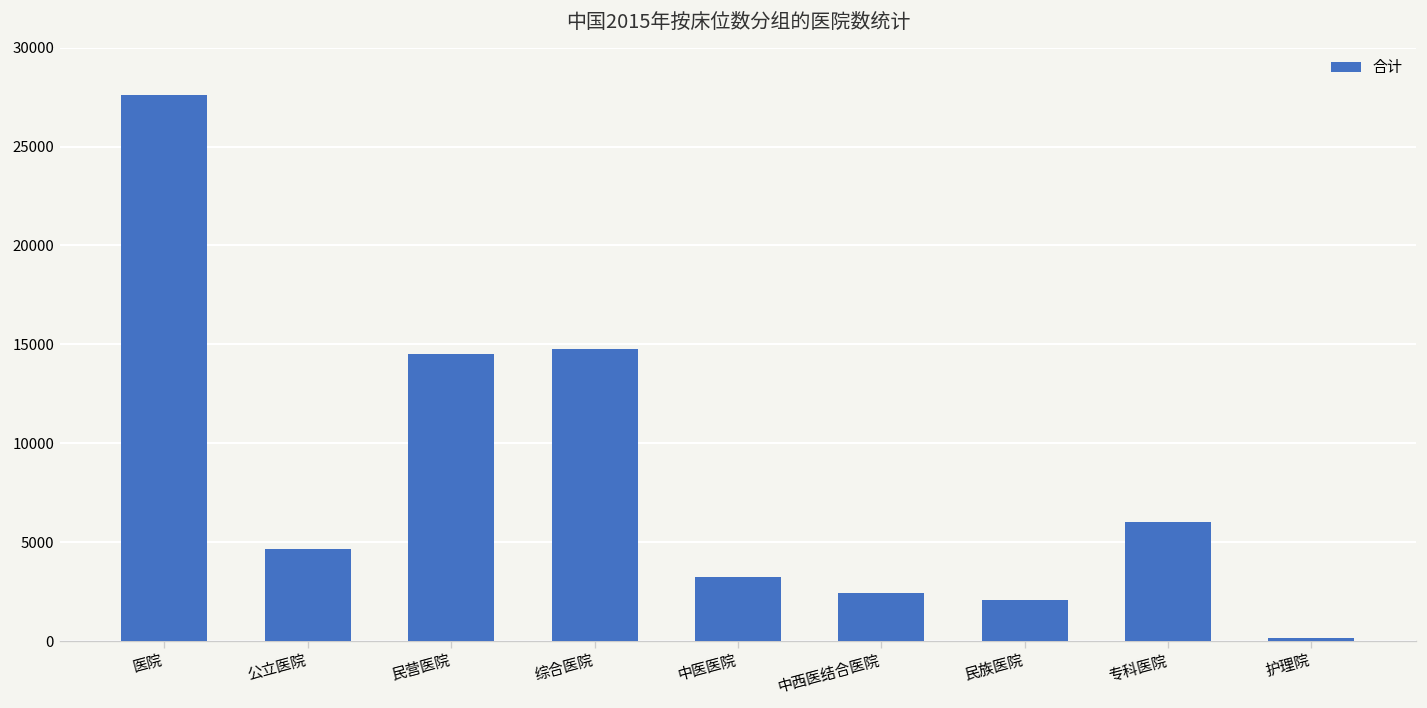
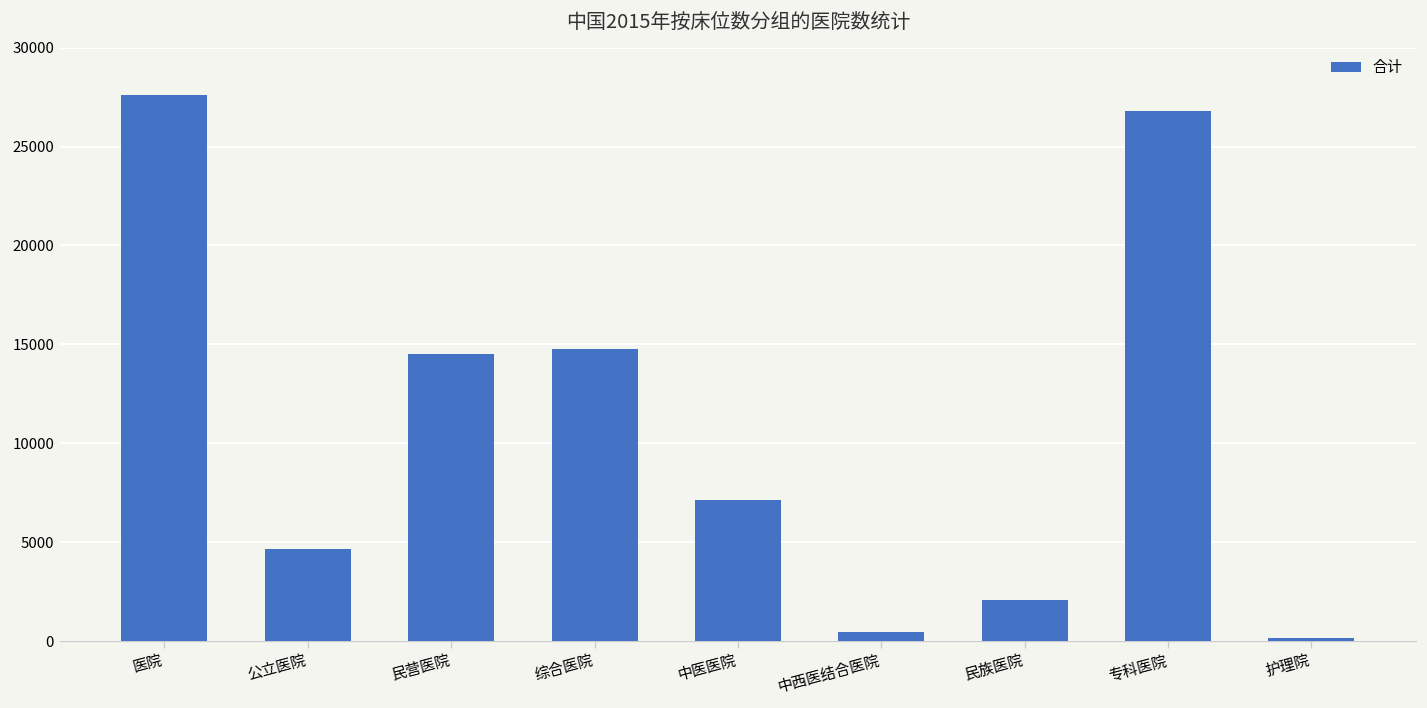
中医医院: 3300 -> 7200
中西医结合医院: 2400 -> 400
专科医院: 6000 -> 26800
